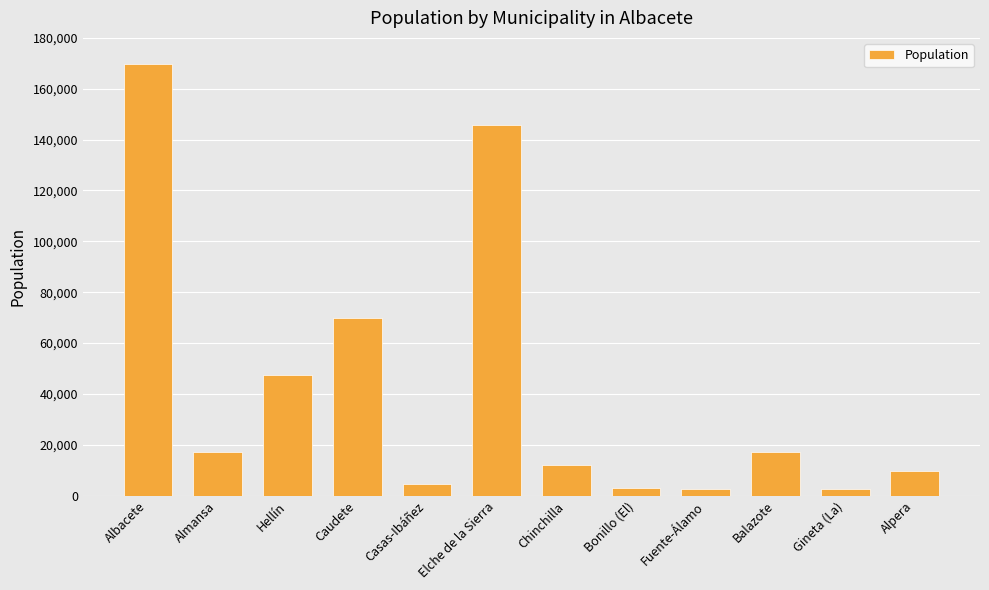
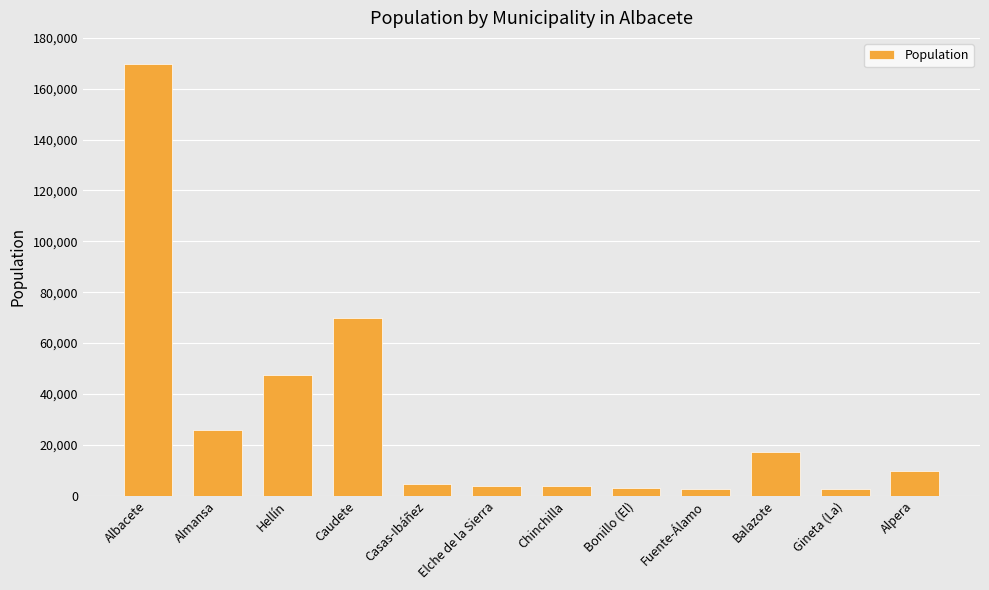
Almansa: 17,000 -> 26,000
Elche de la Sierra: 146,000 -> 4,000
Chinchilla: 12,000 -> 4,000
